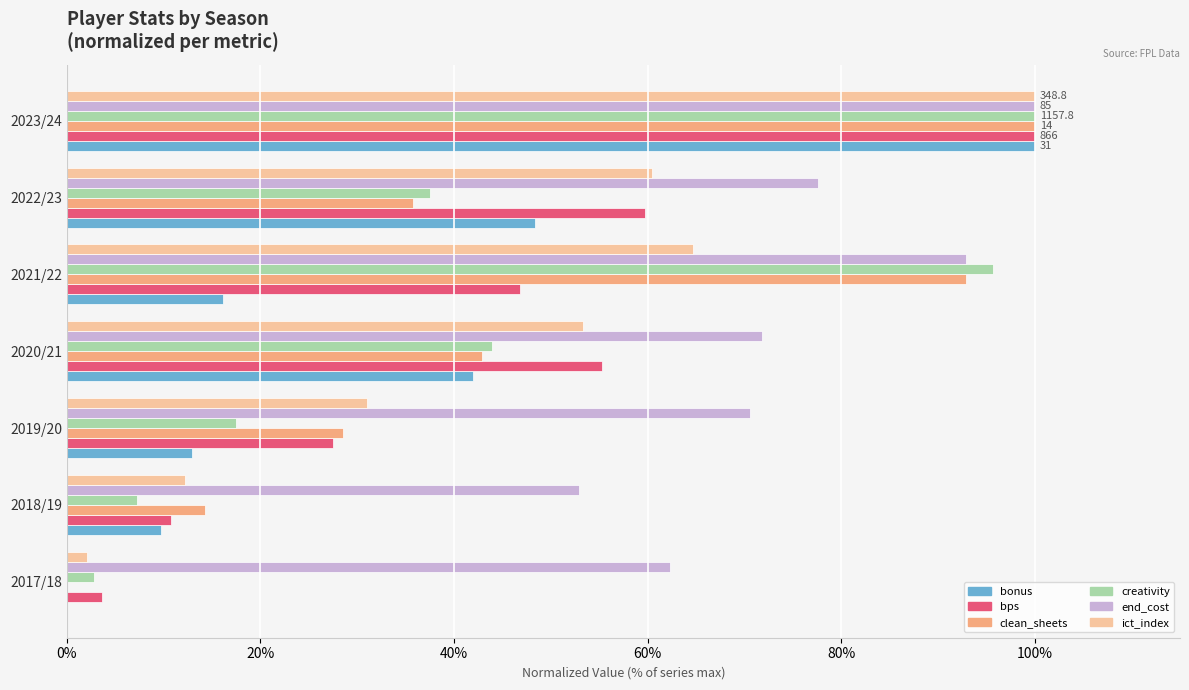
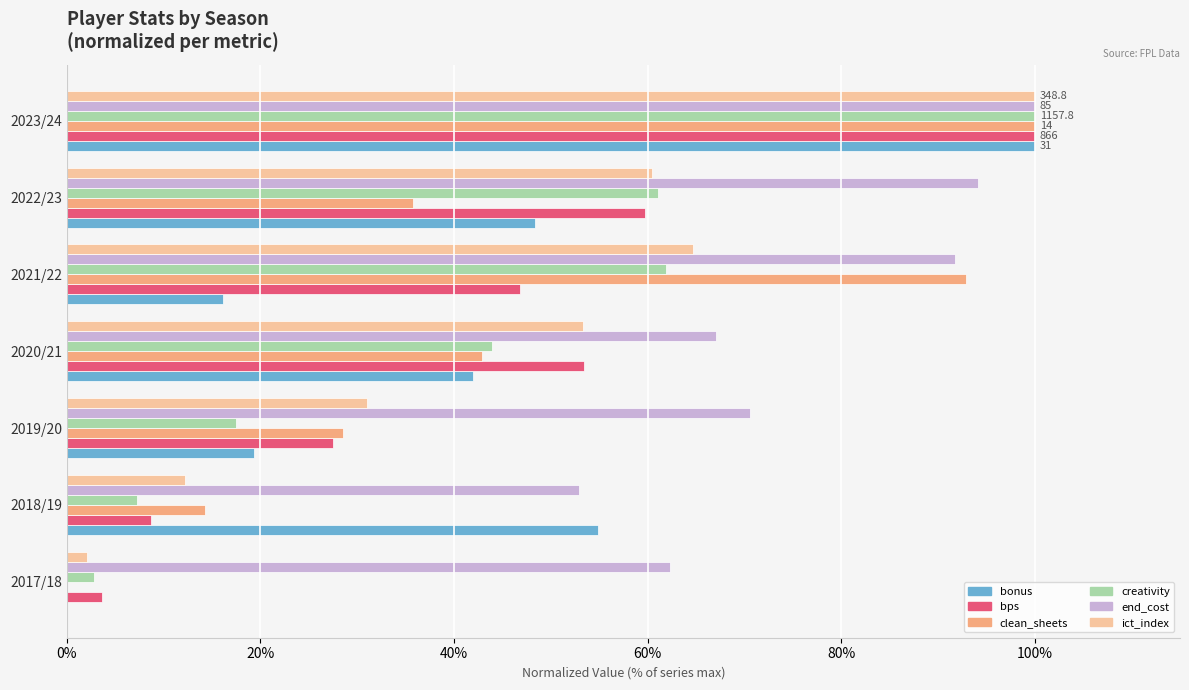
end_cost, 2022/23: 78% -> 94%
creativity, 2022/23: 37% -> 61%
end_cost, 2021/22: 93% -> 92%
creativity, 2021/22: 96% -> 62%
end_cost, 2020/21: 72% -> 67%
bps, 2020/21: 55% -> 53%
bonus, 2019/20: 13% -> 19%
bps, 2018/19: 11% -> 9%
bonus, 2018/19: 10% -> 55%
